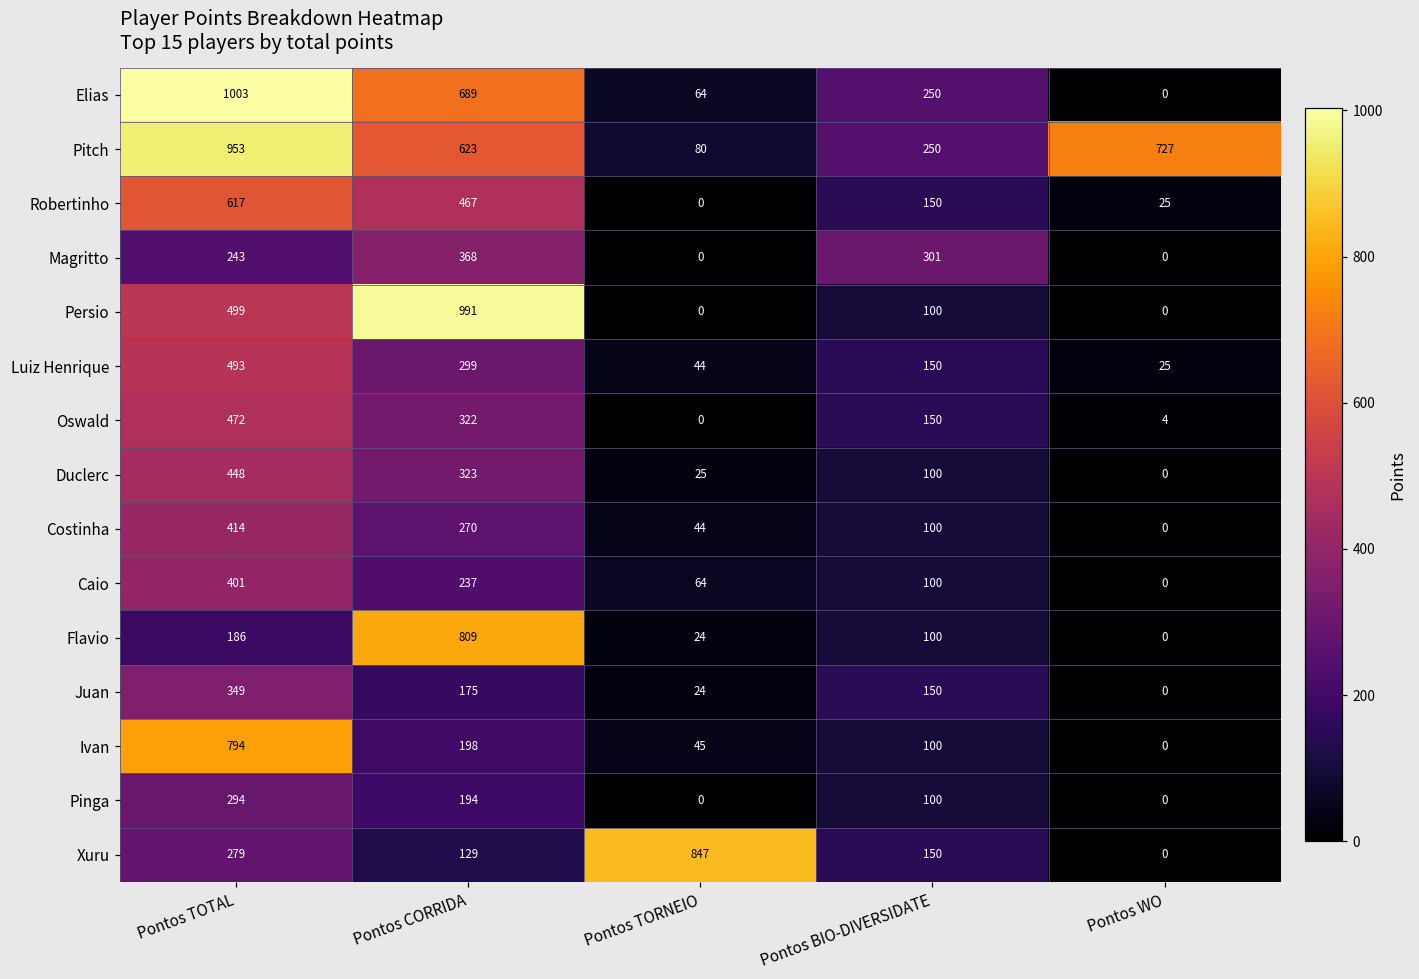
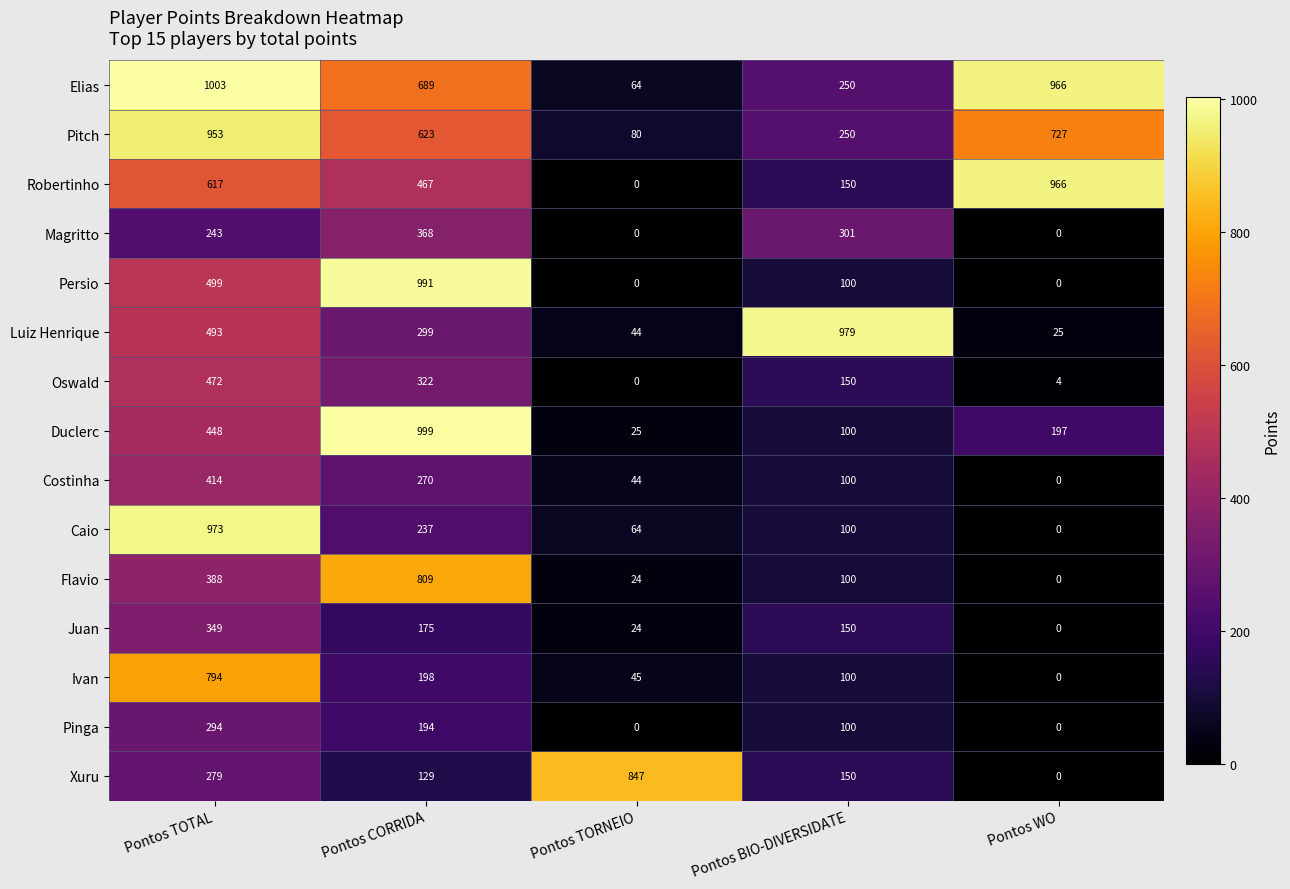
Elias, Pontos WO: 0 -> 966
Robertinho, Pontos WO: 25 -> 966
Luiz Henrique, Pontos BIO-DIVERSIDATE: 150 -> 979
Duclerc, Pontos CORRIDA: 323 -> 999
Duclerc, Pontos WO: 0 -> 197
Caio, Pontos TOTAL: 401 -> 973
Flavio, Pontos TOTAL: 186 -> 388
